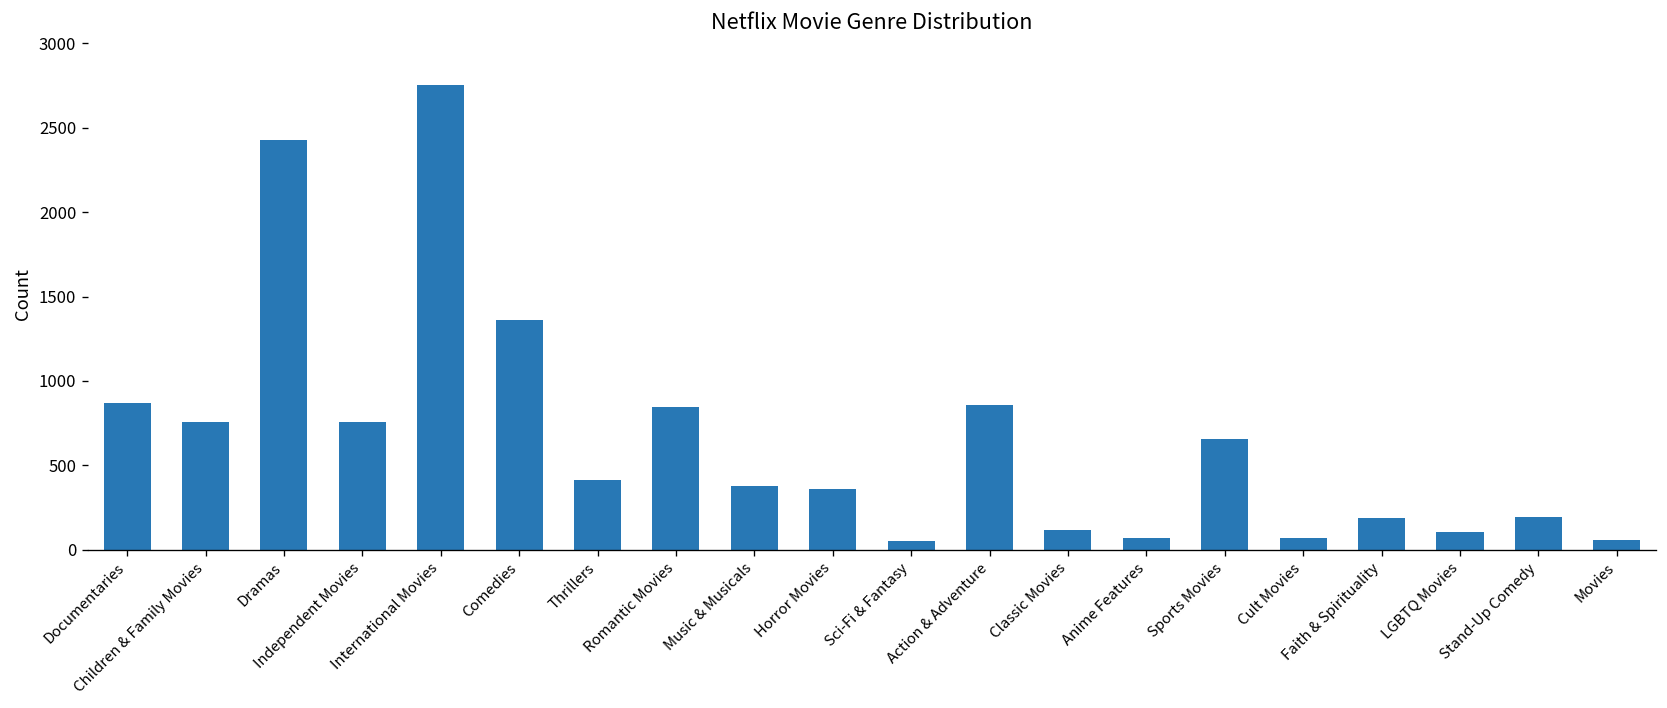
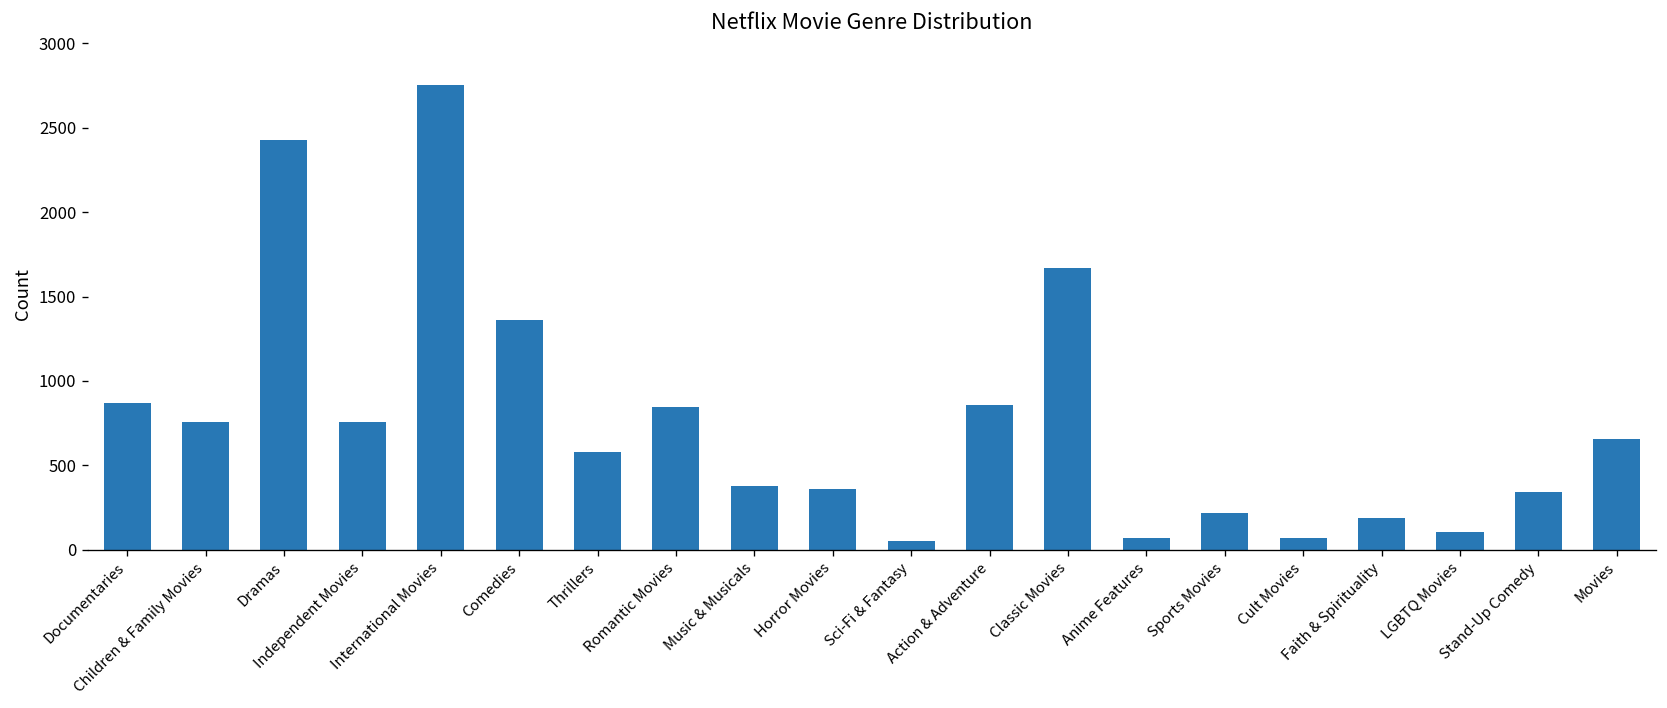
Thrillers: 410 -> 580
Classic Movies: 120 -> 1670
Sports Movies: 660 -> 220
Stand-Up Comedy: 200 -> 340
Movies: 60 -> 650
